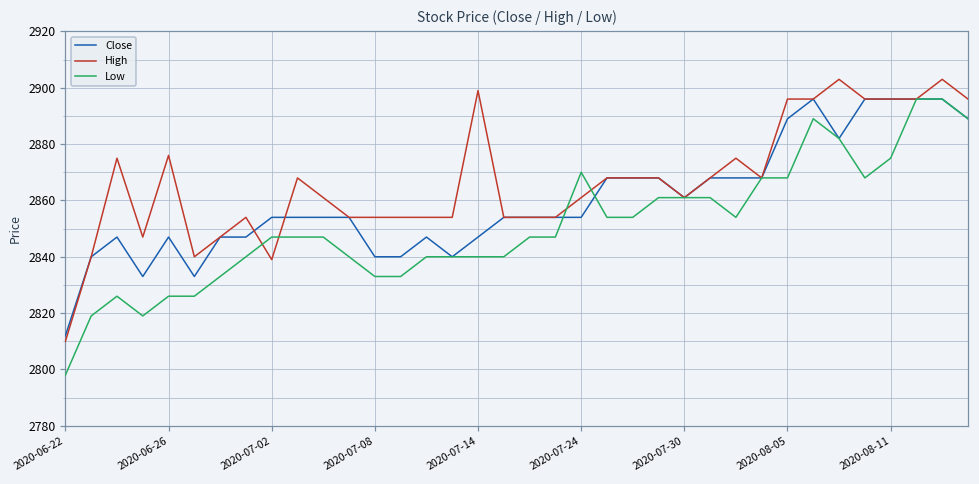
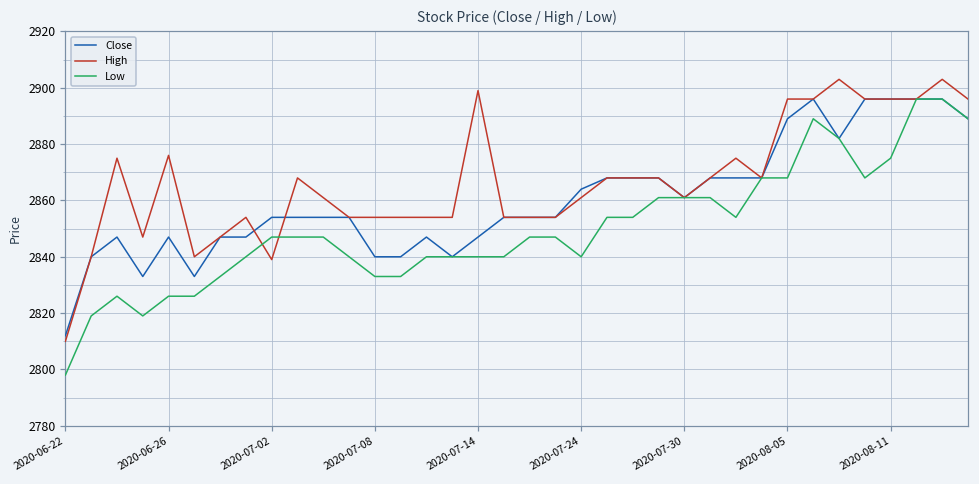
Close, 2020-07-24: 2854 -> 2864
Low, 2020-07-24: 2870 -> 2840
